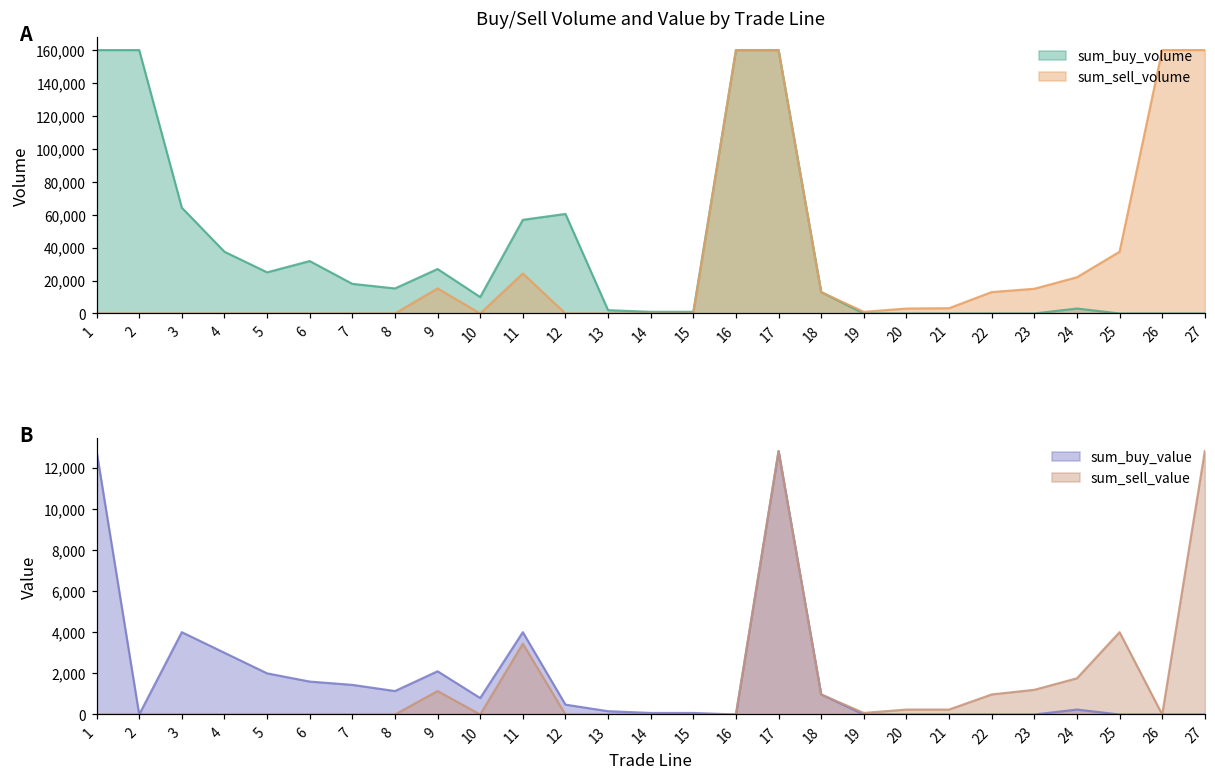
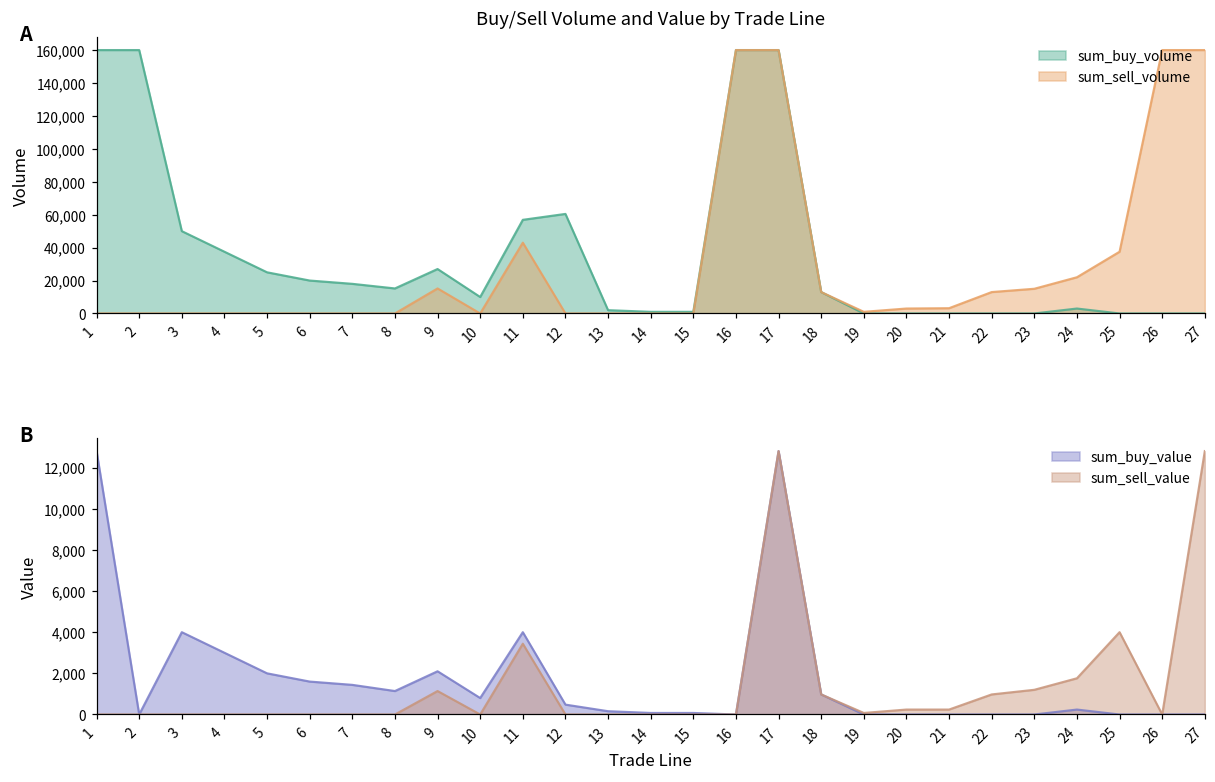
Buy/Sell Volume and Value by Trade Line, sum_buy_volume, 3: 64,000 -> 50,000
Buy/Sell Volume and Value by Trade Line, sum_buy_volume, 6: 32,000 -> 20,000
Buy/Sell Volume and Value by Trade Line, sum_sell_volume, 11: 24,000 -> 43,000
